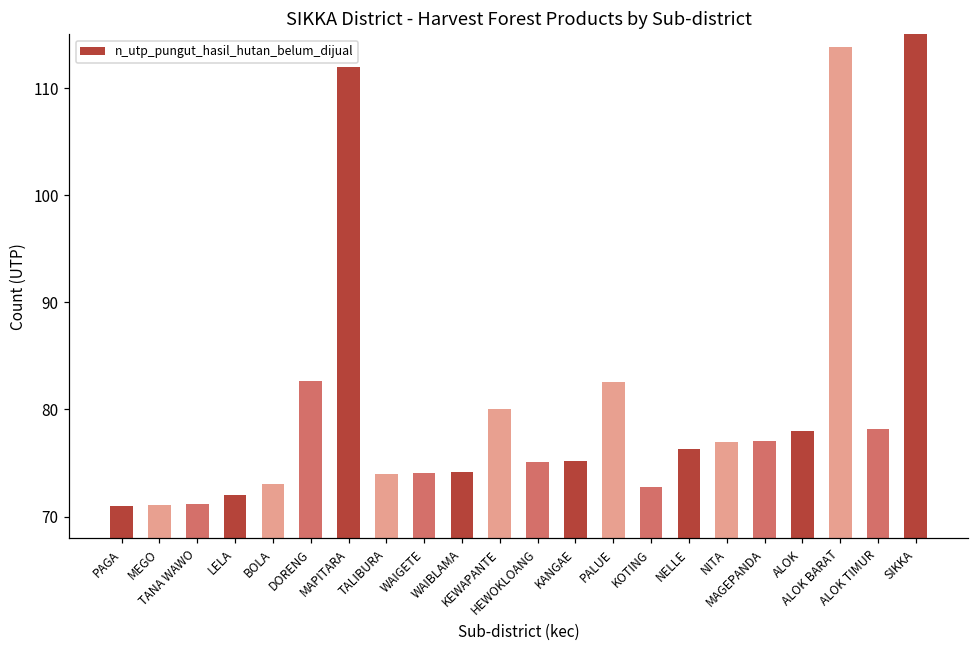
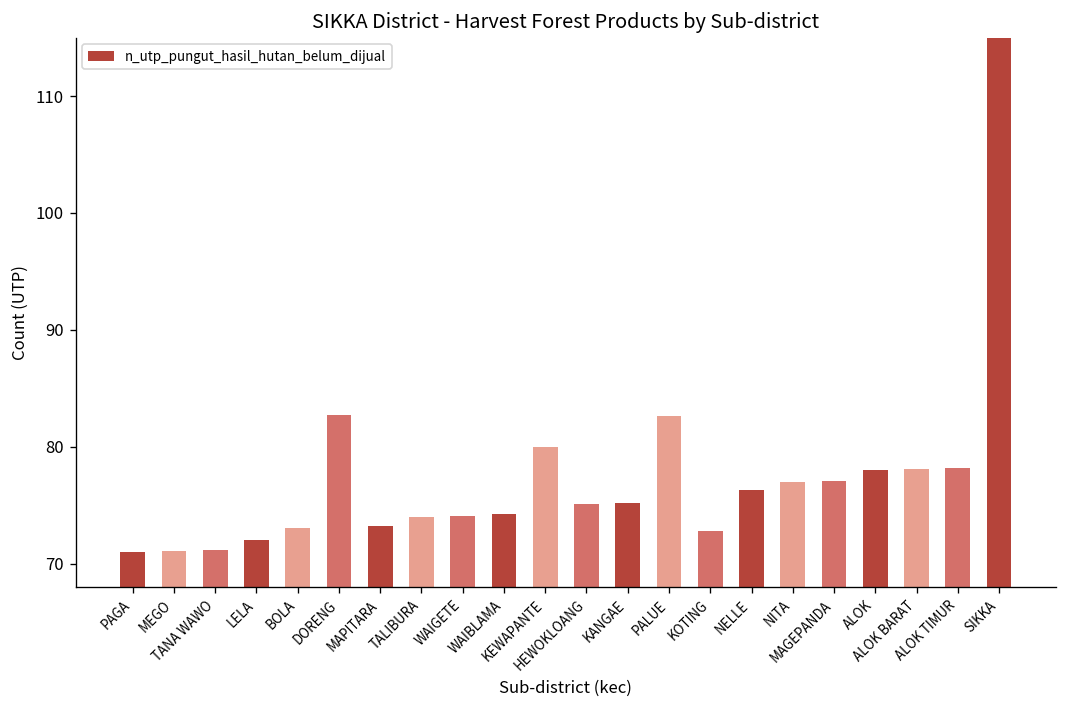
MAPITARA: 112 -> 73
ALOK BARAT: 114 -> 78
